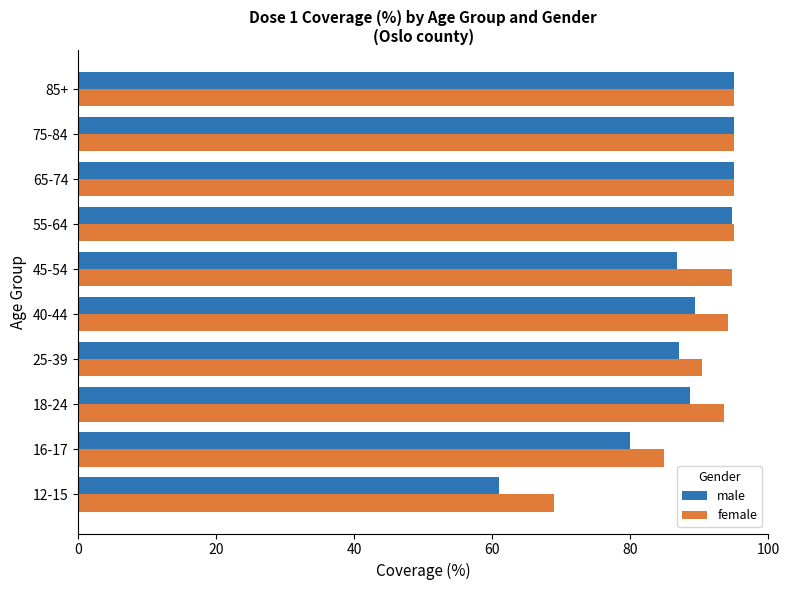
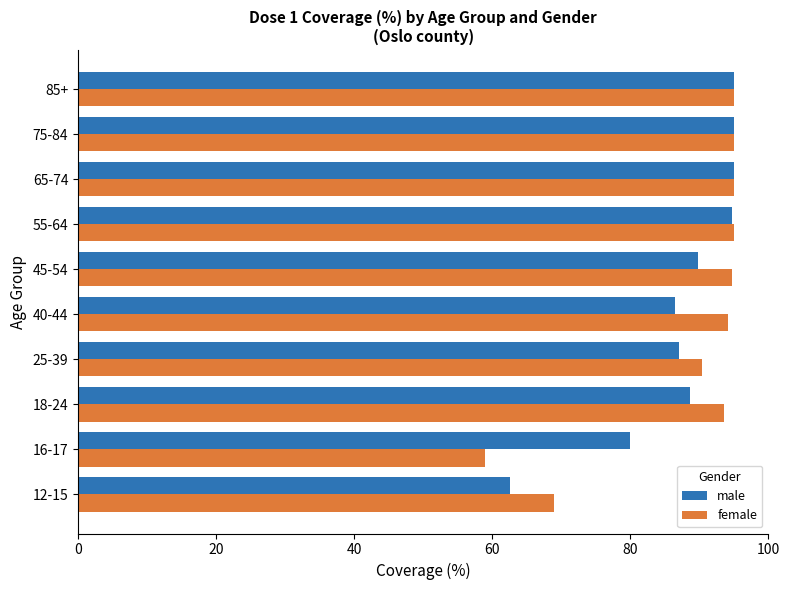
male, 45-54: 87 -> 90
male, 40-44: 89 -> 86
female, 16-17: 85 -> 59
male, 12-15: 61 -> 63
